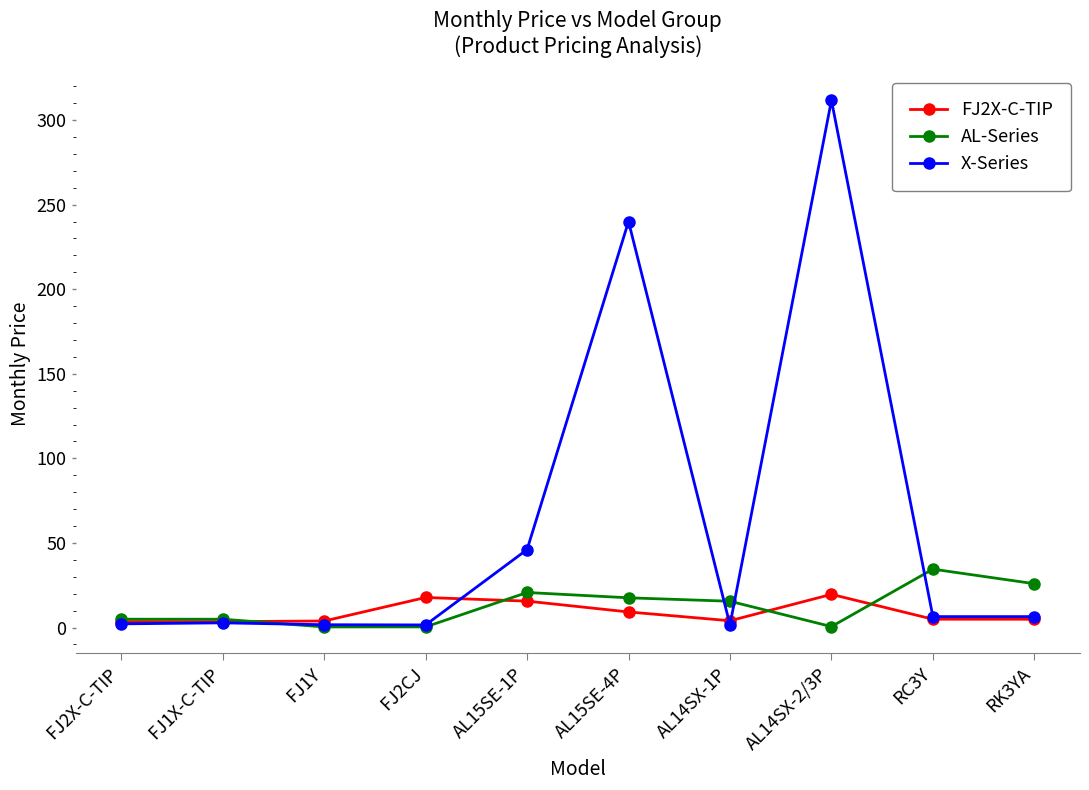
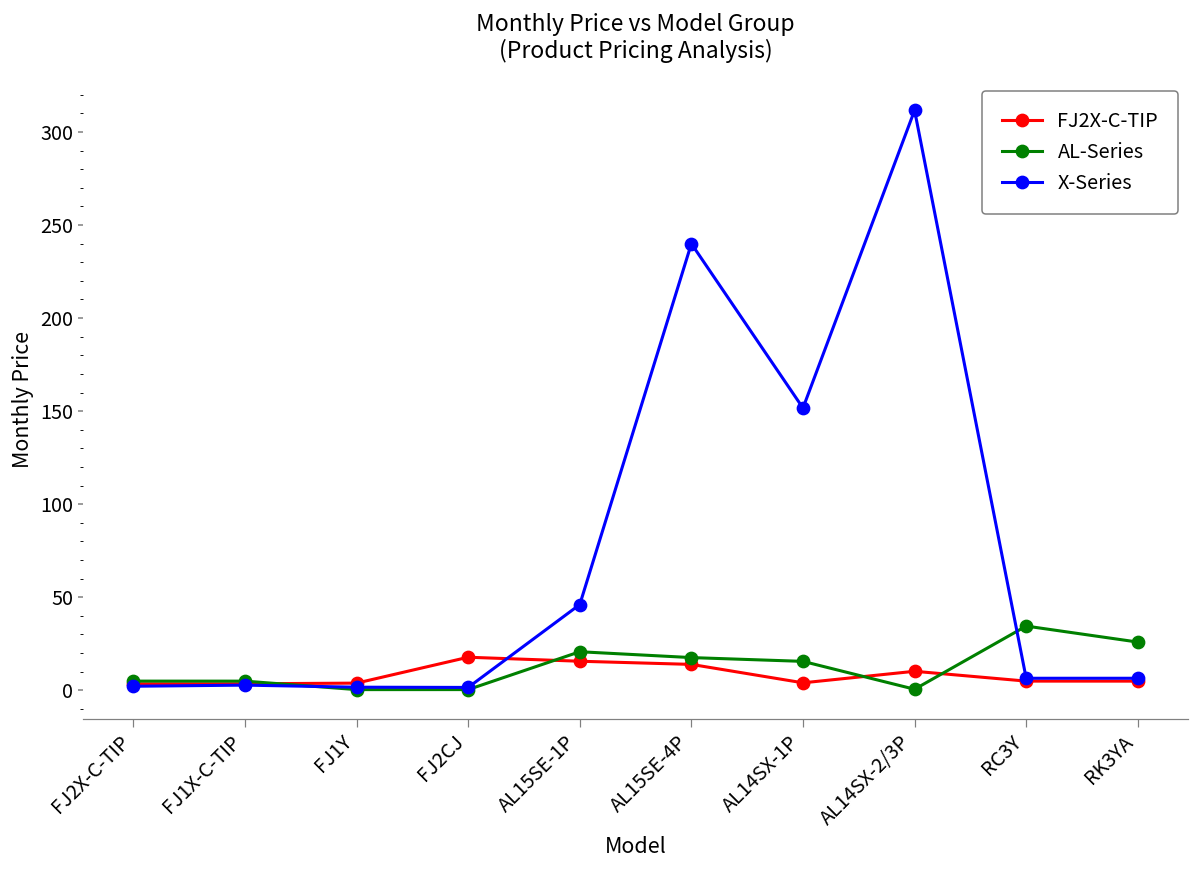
FJ2X-C-TIP, AL15SE-4P: 9 -> 14
X-Series, AL14SX-1P: 2 -> 152
FJ2X-C-TIP, AL14SX-2/3P: 20 -> 10
